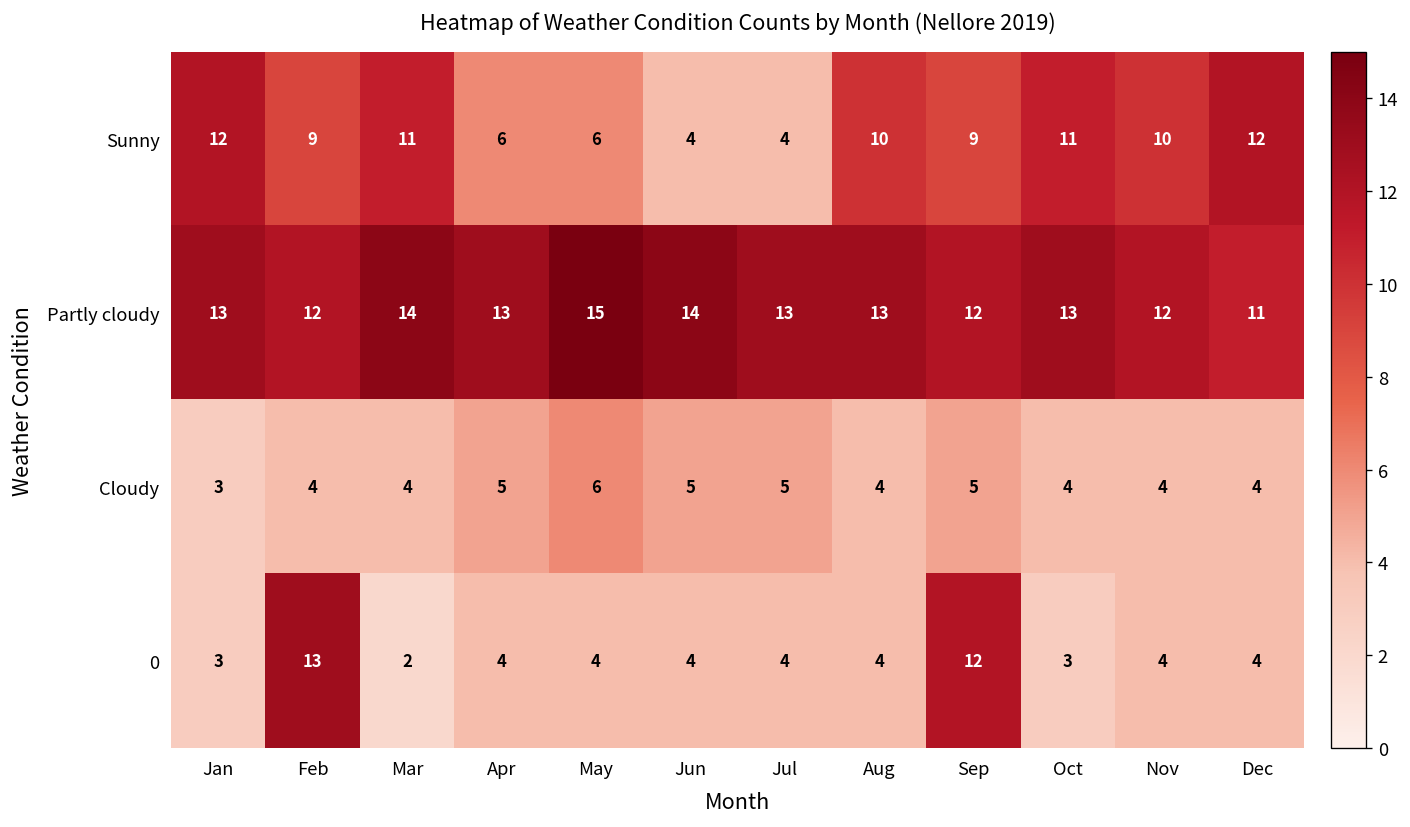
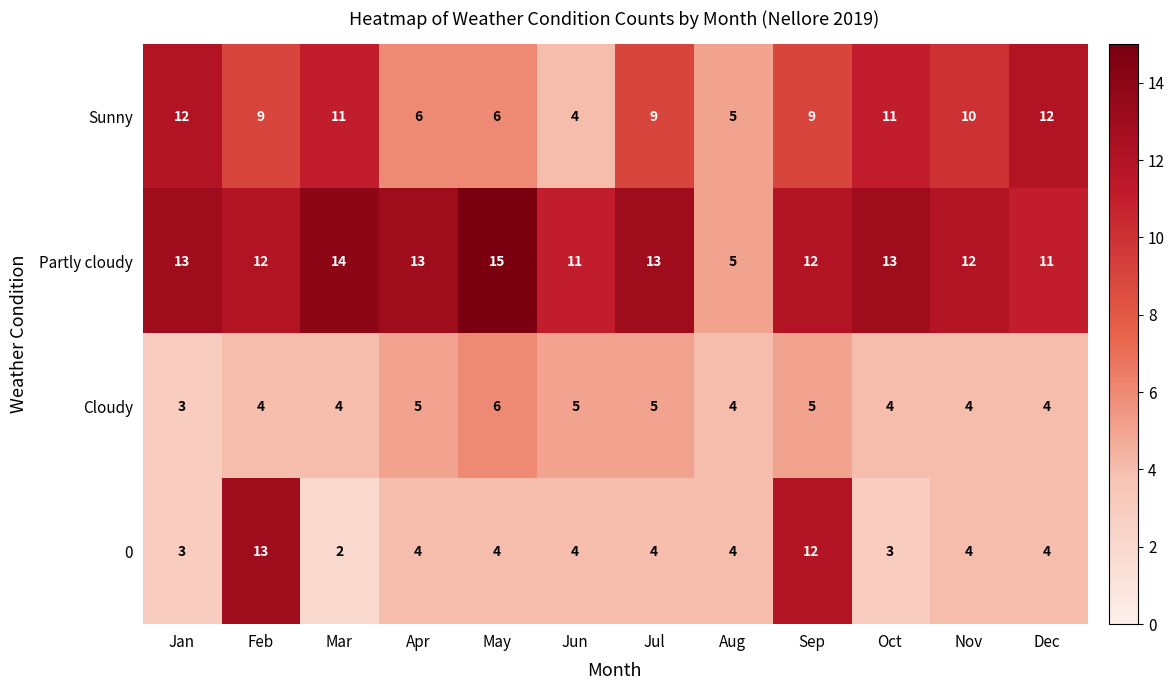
Sunny, Jul: 4 -> 9
Sunny, Aug: 10 -> 5
Partly cloudy, Jun: 14 -> 11
Partly cloudy, Aug: 13 -> 5
